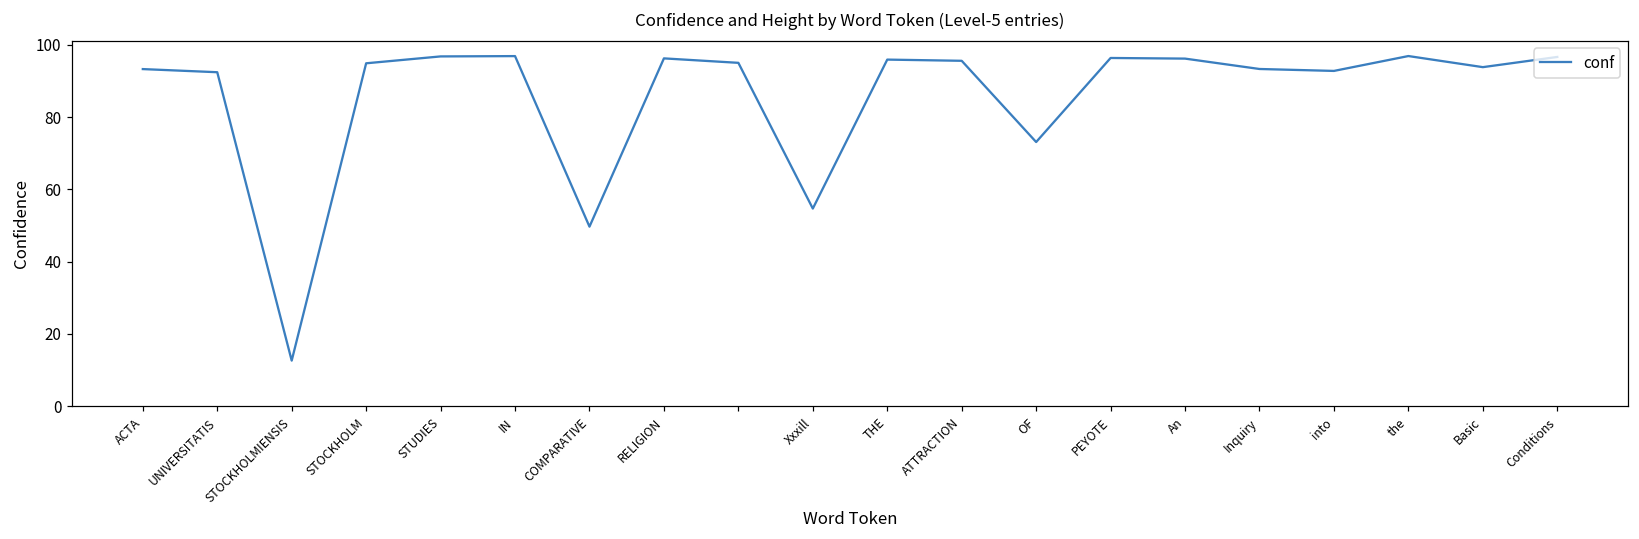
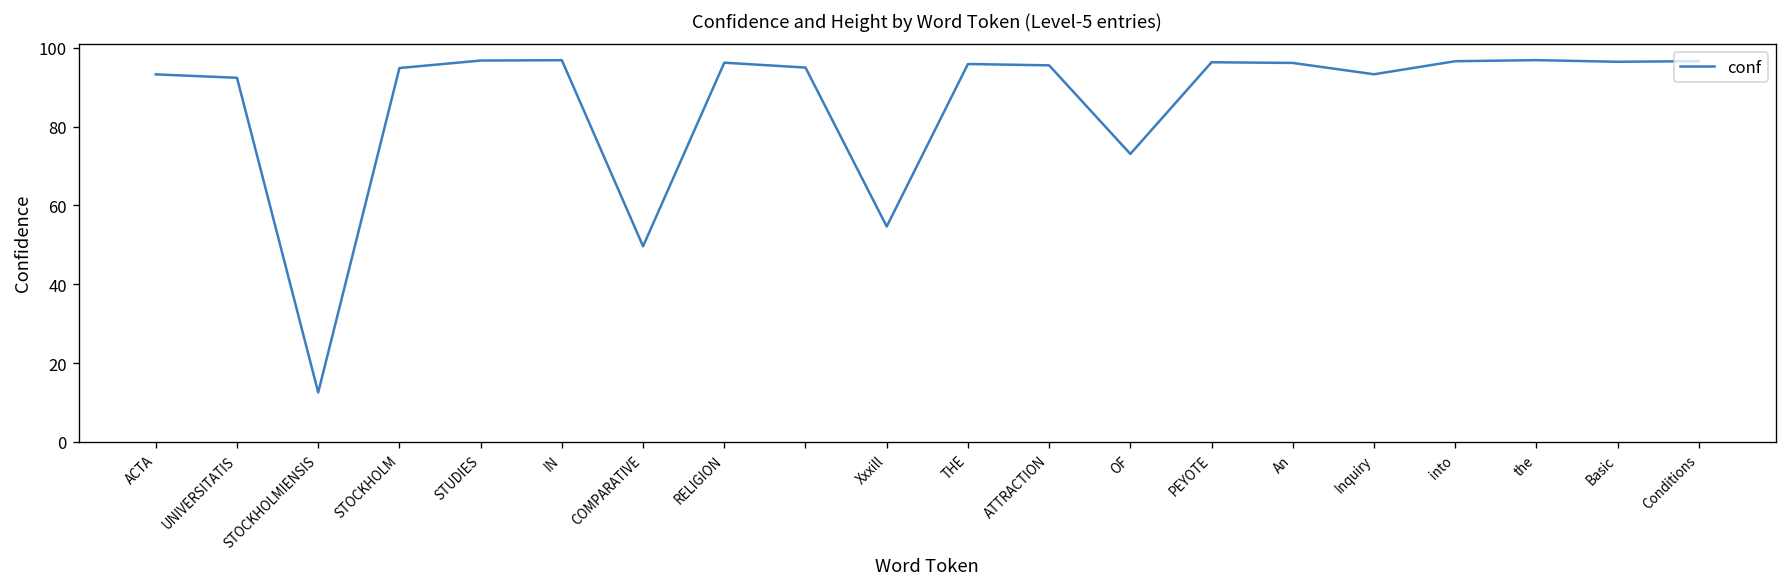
into: 93 -> 97
Basic: 94 -> 96
